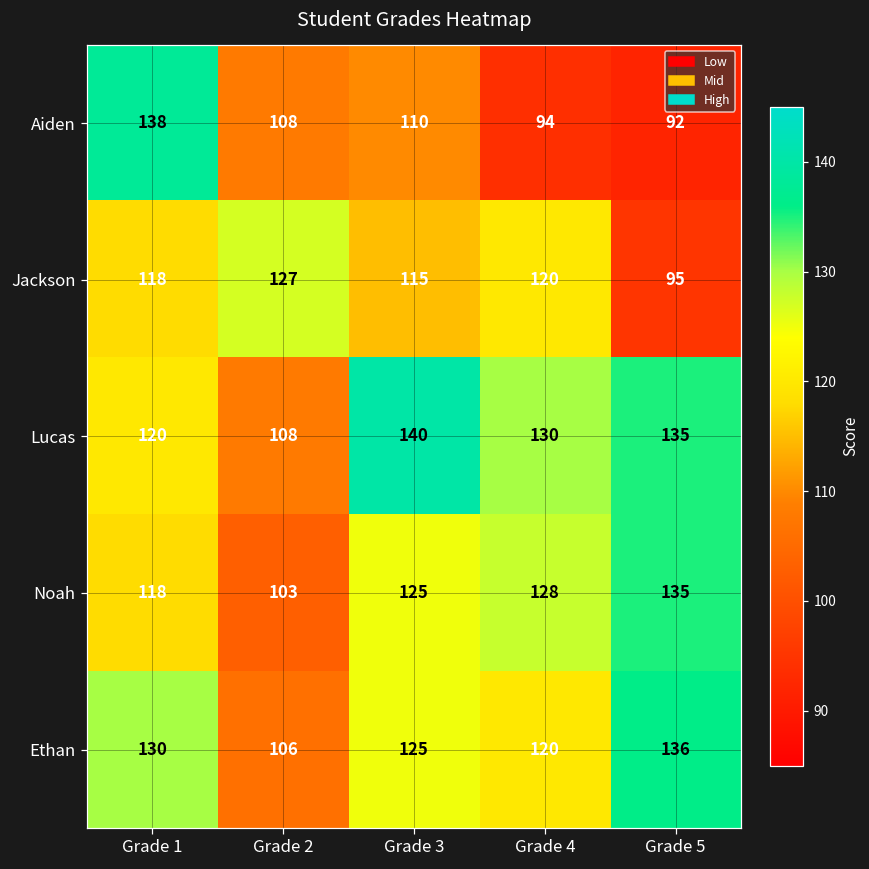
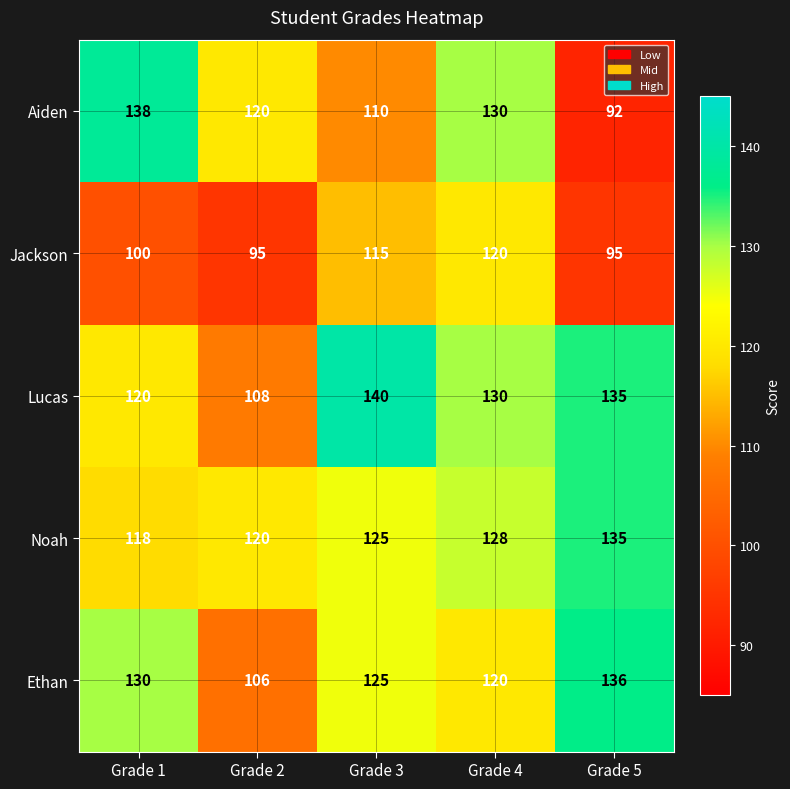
Aiden, Grade 2: 108 -> 120
Aiden, Grade 4: 94 -> 130
Jackson, Grade 1: 118 -> 100
Jackson, Grade 2: 127 -> 95
Noah, Grade 2: 103 -> 120
